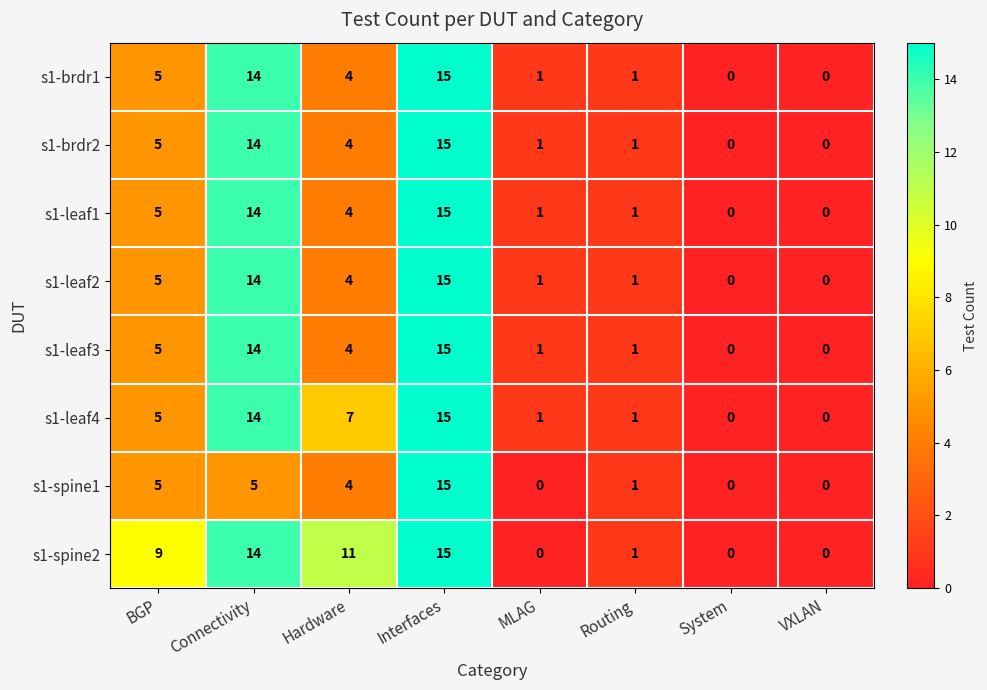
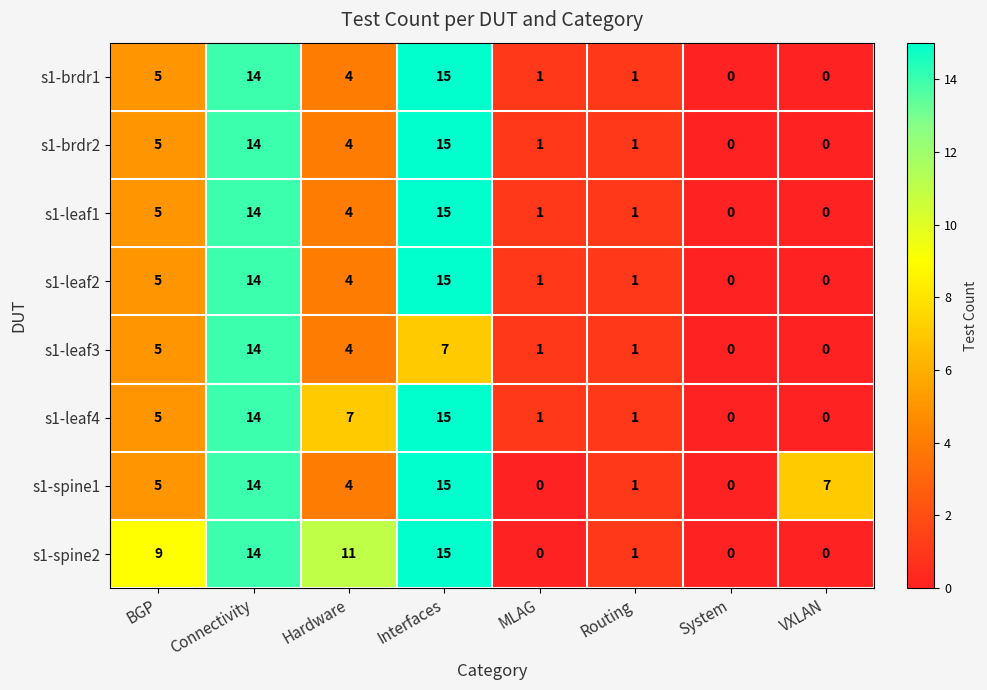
s1-leaf3, Interfaces: 15 -> 7
s1-spine1, Connectivity: 5 -> 14
s1-spine1, VXLAN: 0 -> 7
